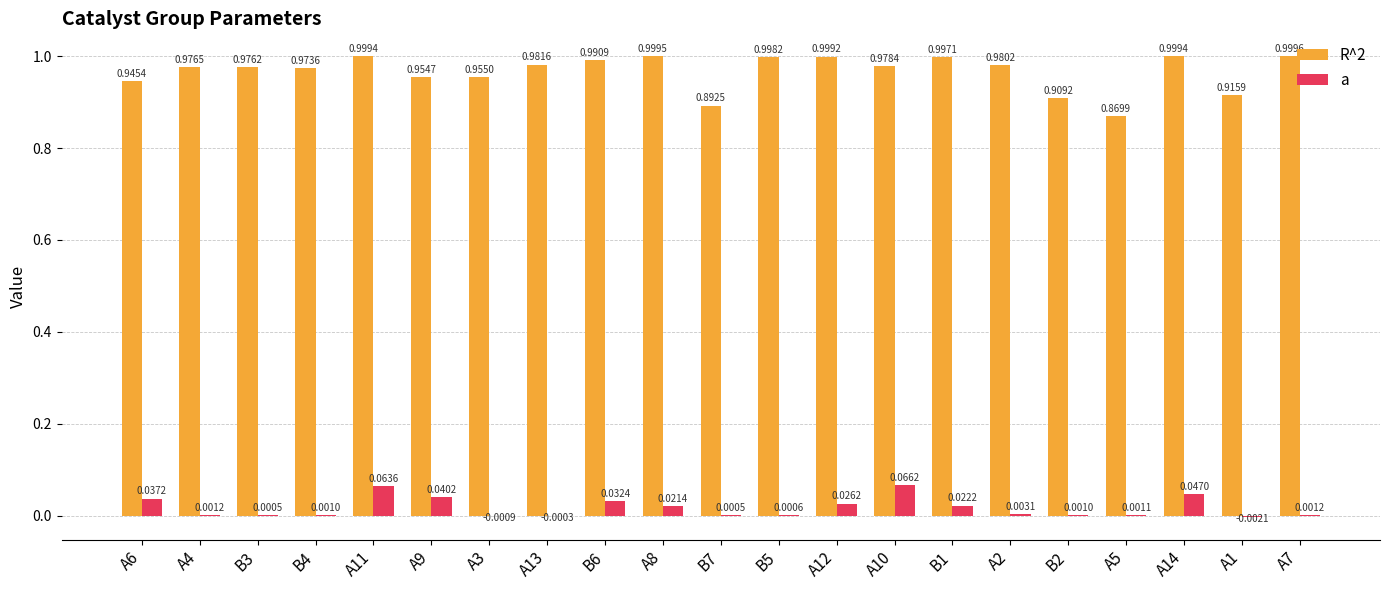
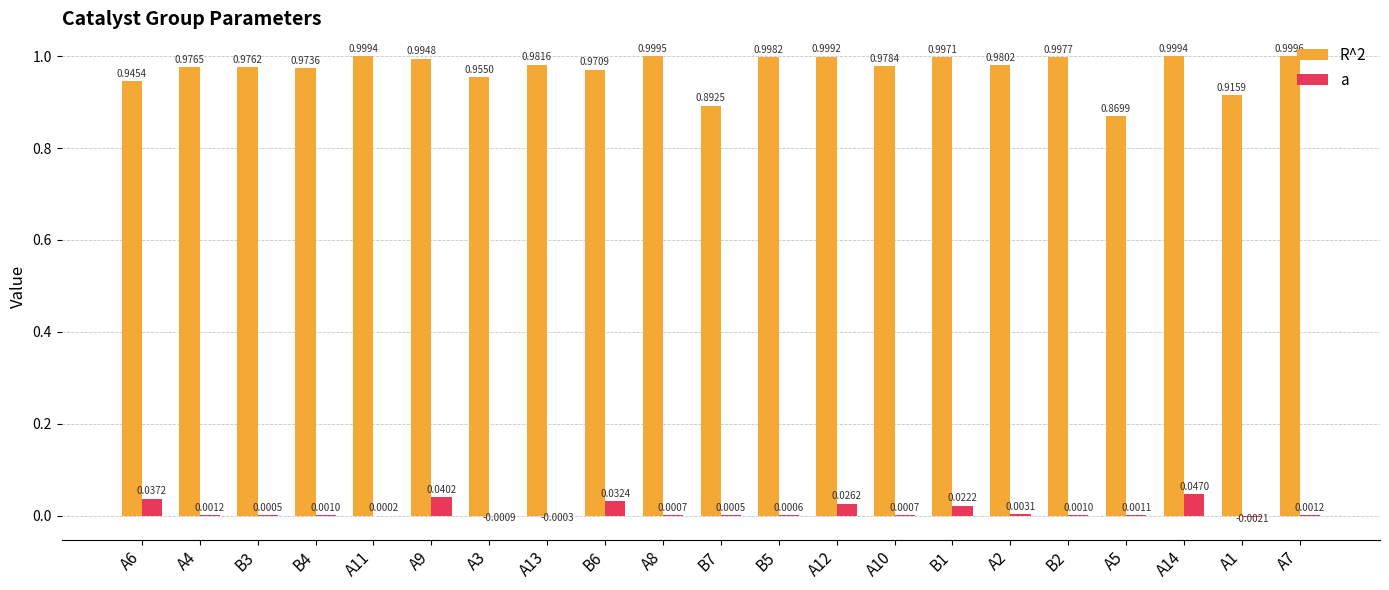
a, A11: 0.0636 -> 0.0002
R^2, A9: 0.9547 -> 0.9948
R^2, B6: 0.9909 -> 0.9709
a, A8: 0.0214 -> 0.0007
a, A10: 0.0662 -> 0.0007
R^2, B2: 0.9092 -> 0.9977
